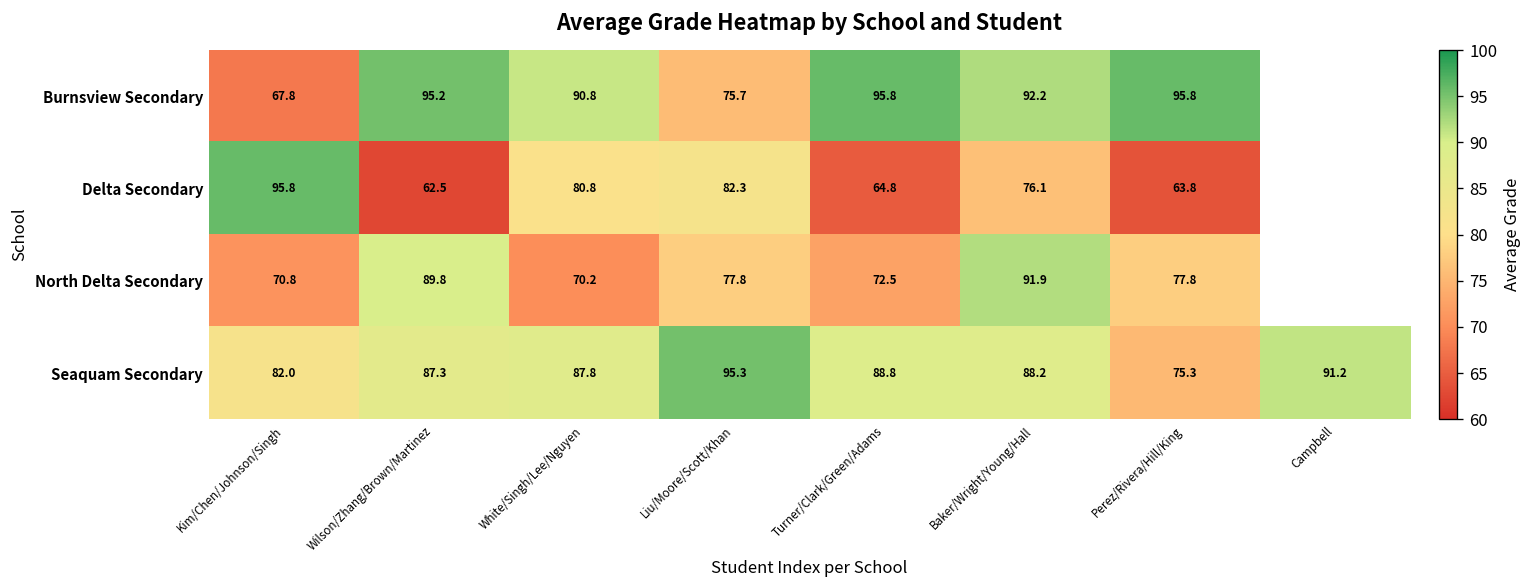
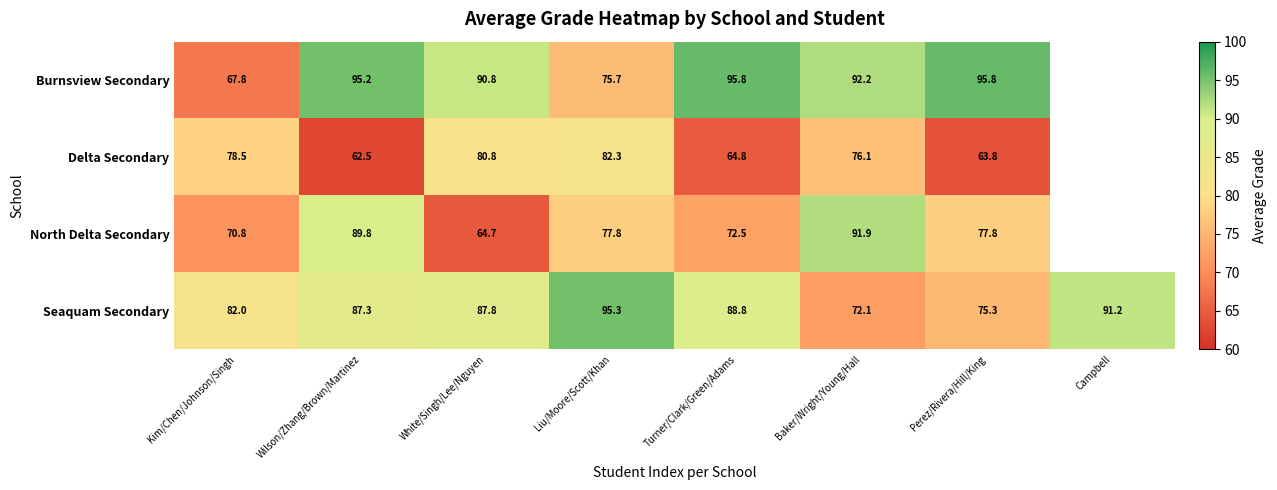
Delta Secondary, Kim/Chen/Johnson/Singh: 95.8 -> 78.5
North Delta Secondary, White/Singh/Lee/Nguyen: 70.2 -> 64.7
Seaquam Secondary, Baker/Wright/Young/Hall: 88.2 -> 72.1
